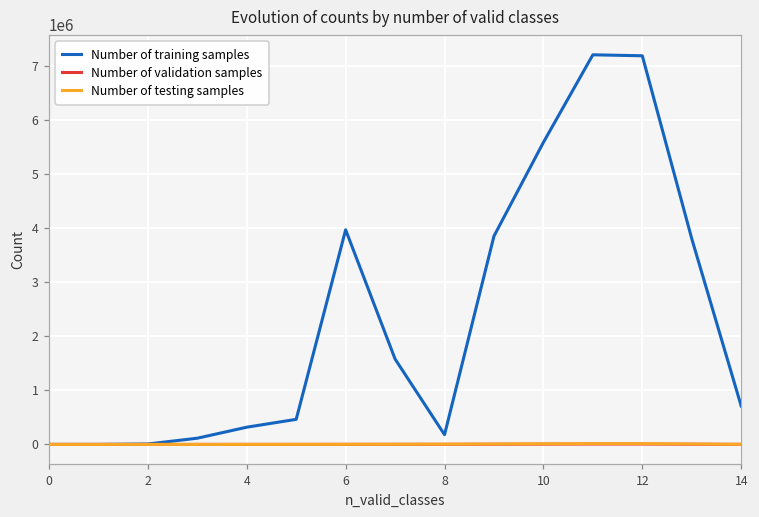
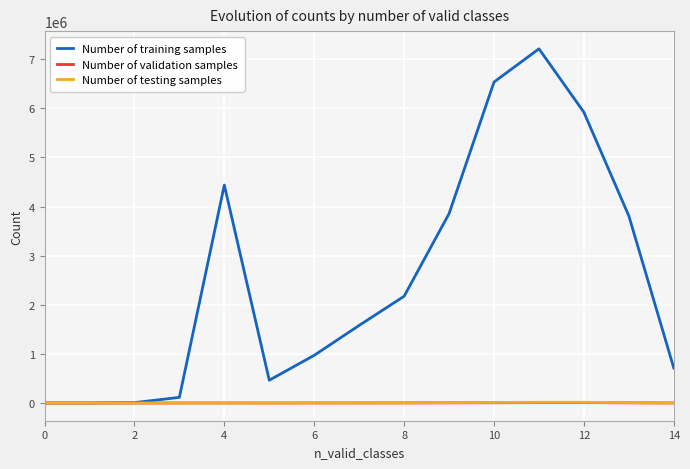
Number of training samples, 4: 300000 -> 4400000
Number of training samples, 6: 4000000 -> 1000000
Number of training samples, 8: 200000 -> 2200000
Number of training samples, 10: 5600000 -> 6500000
Number of training samples, 12: 7200000 -> 5900000
